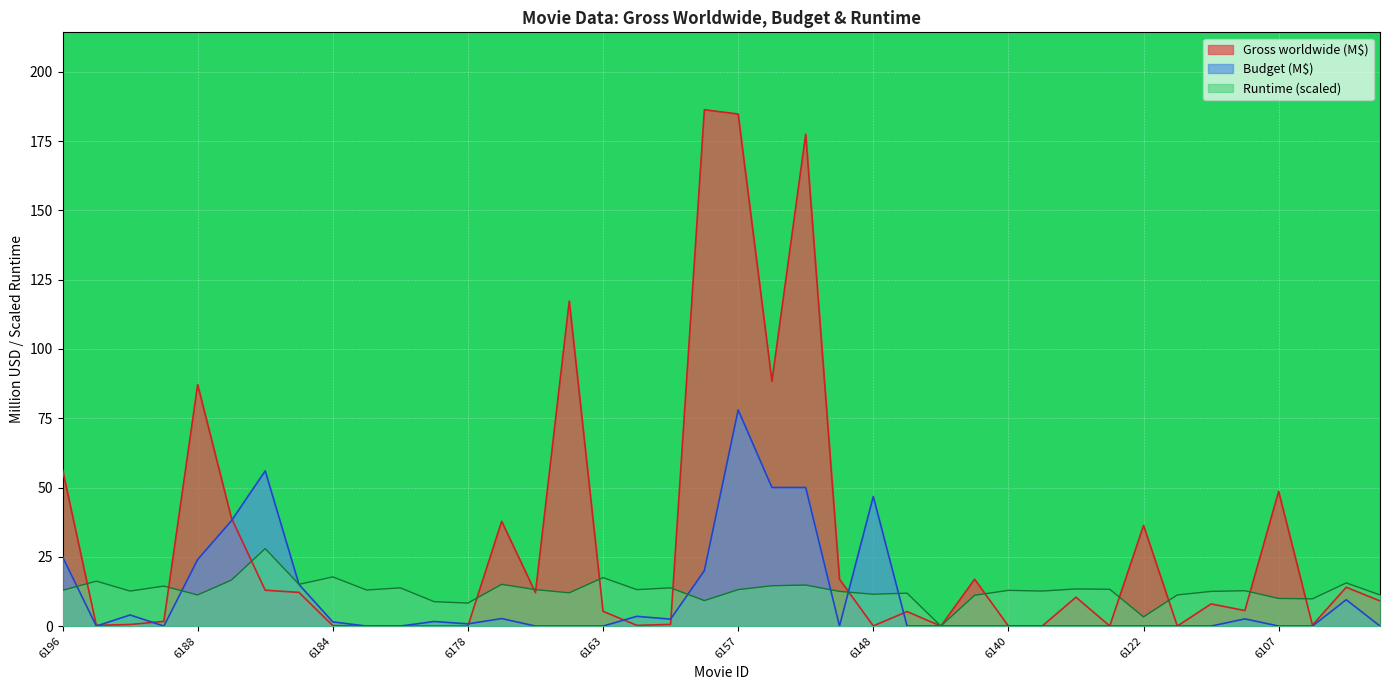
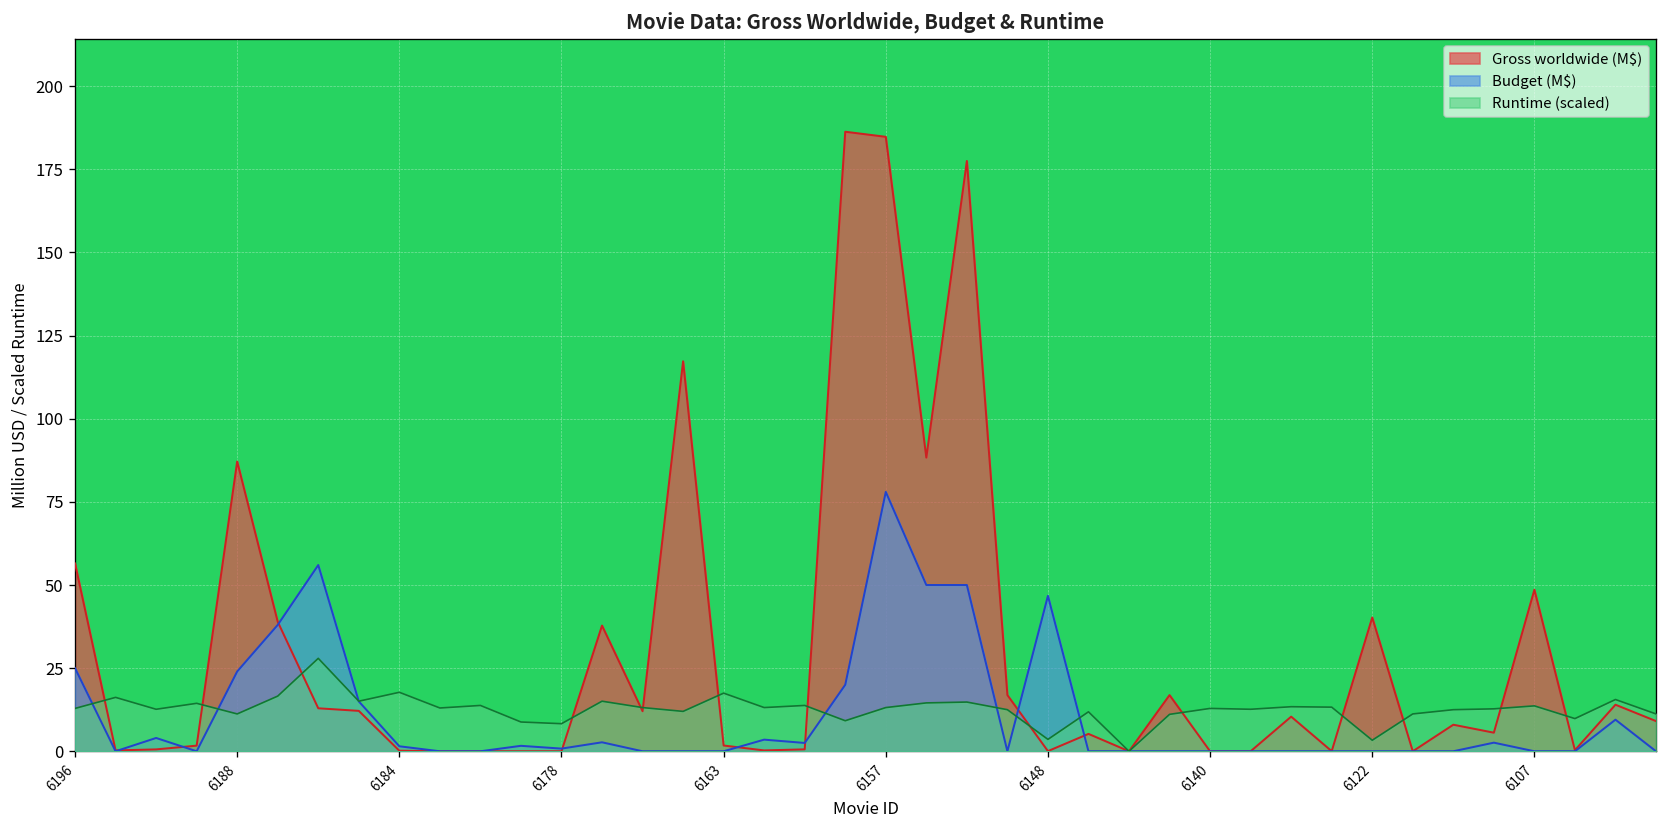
Gross worldwide (M$), 6163: 5 -> 2
Runtime (scaled), 6148: 11 -> 4
Gross worldwide (M$), 6122: 36 -> 40
Runtime (scaled), 6107: 10 -> 14
